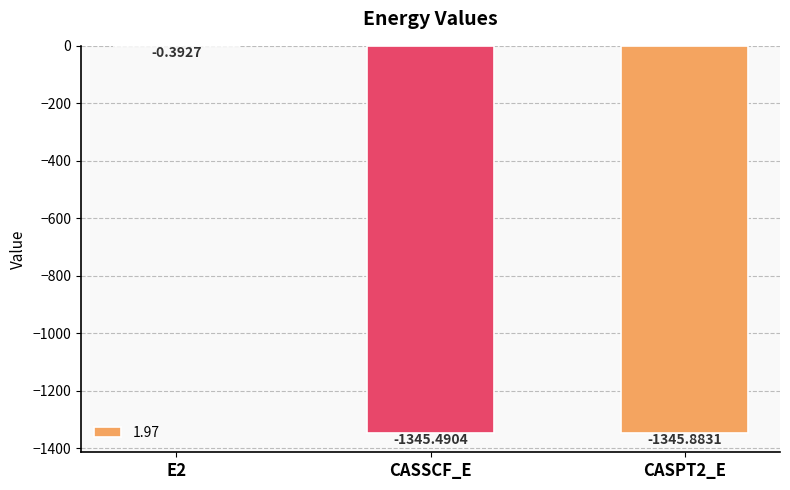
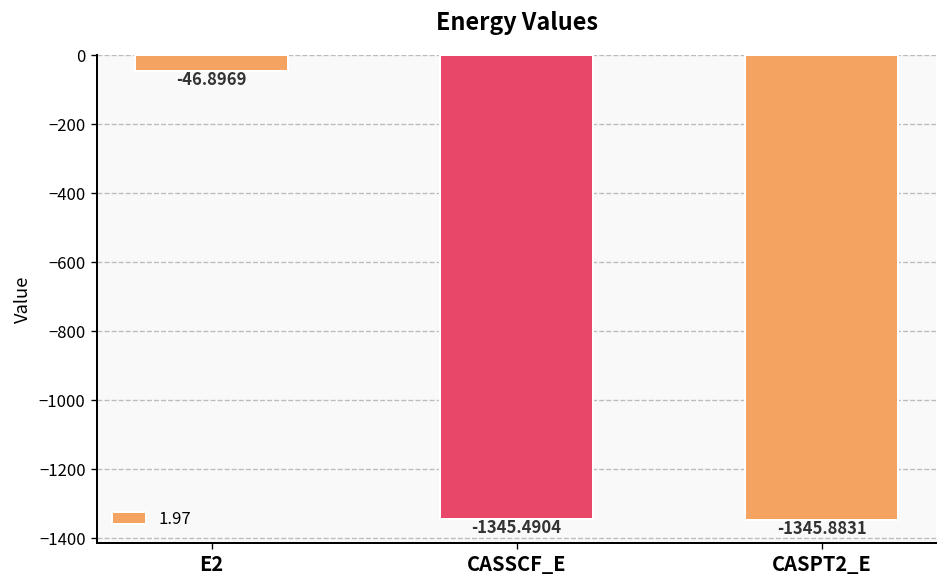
E2: -0.3927 -> -46.8969
